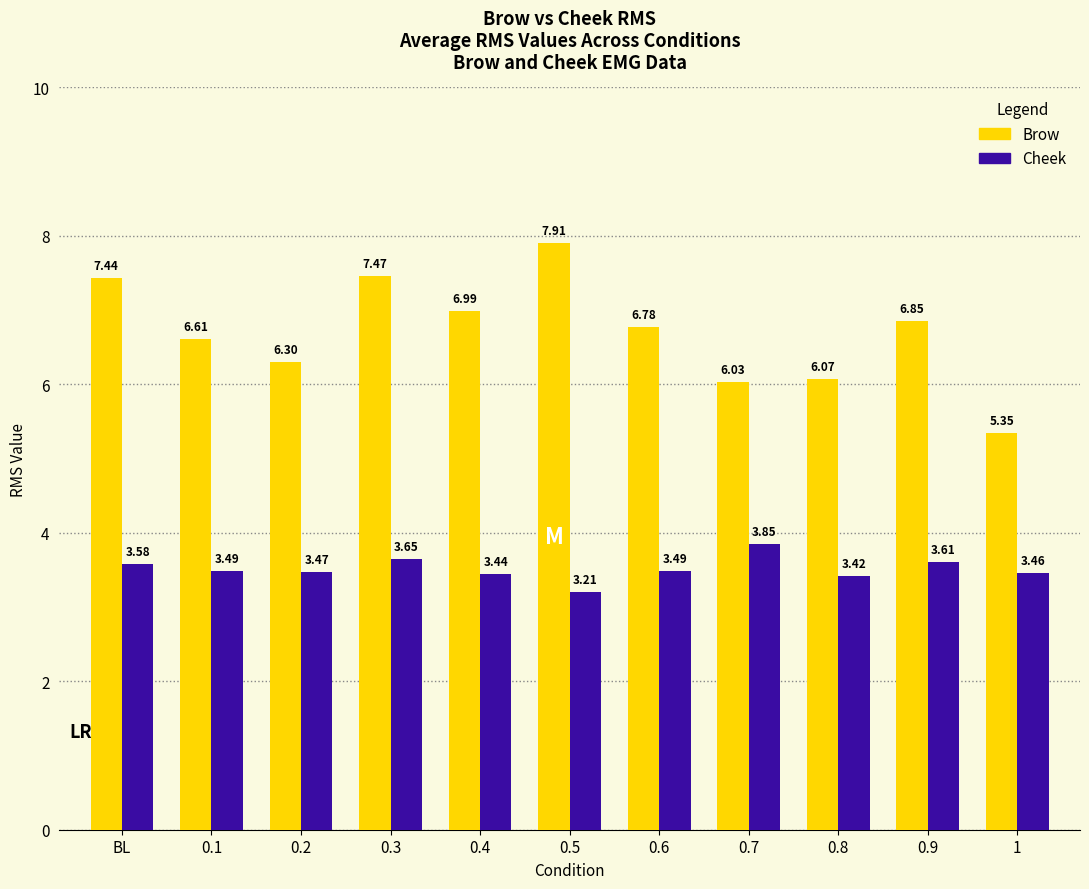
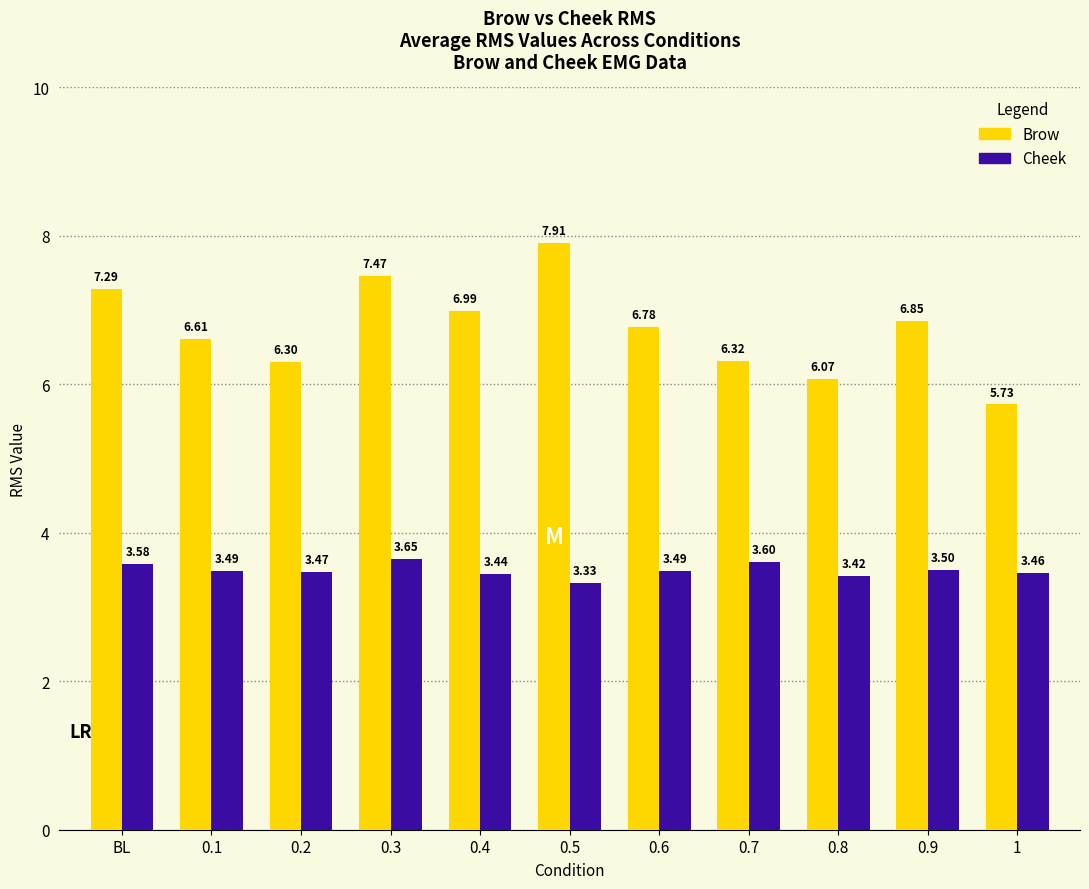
Brow, BL: 7.44 -> 7.29
Cheek, 0.5: 3.21 -> 3.33
Brow, 0.7: 6.03 -> 6.32
Cheek, 0.7: 3.85 -> 3.60
Cheek, 0.9: 3.61 -> 3.50
Brow, 1: 5.35 -> 5.73
